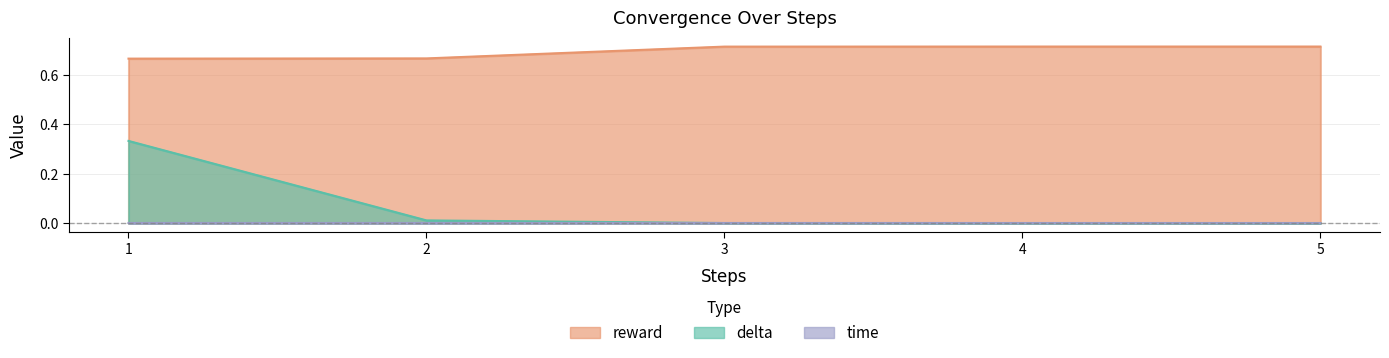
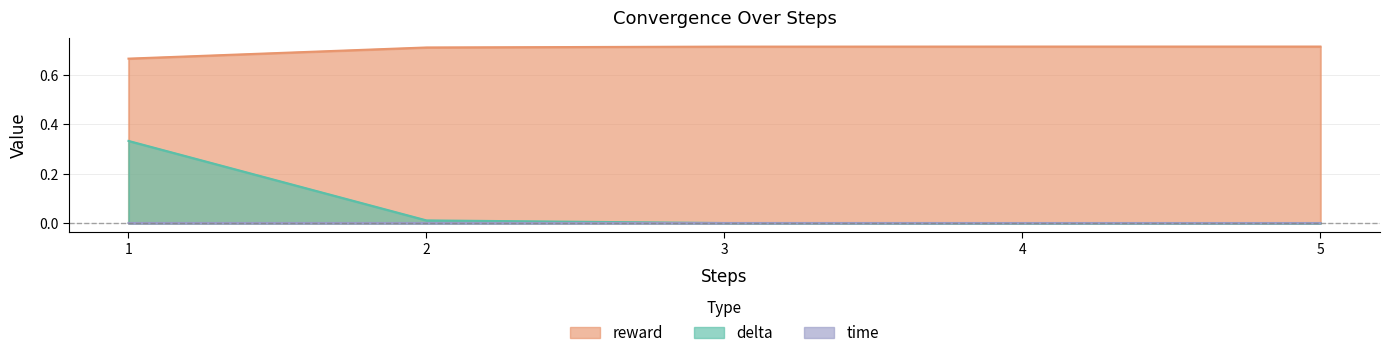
reward, 2: 0.67 -> 0.71
